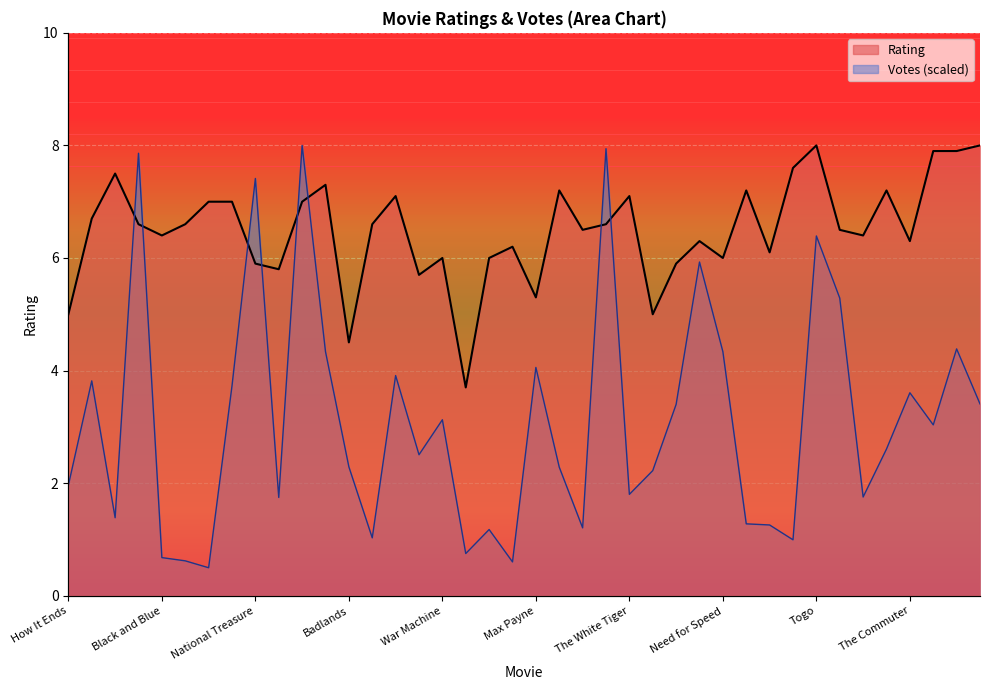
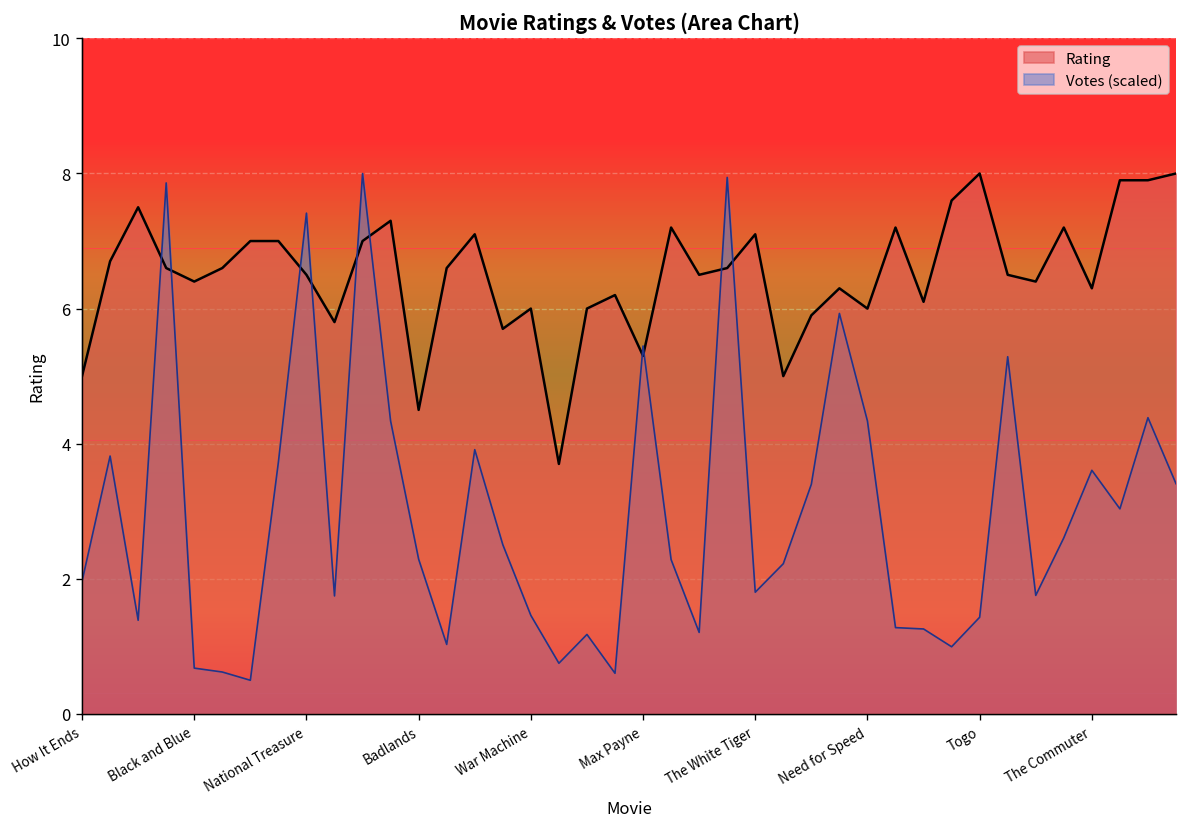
Rating, National Treasure: 5.9 -> 6.5
Votes (scaled), War Machine: 3.1 -> 1.5
Votes (scaled), Max Payne: 4.1 -> 5.4
Votes (scaled), Togo: 6.4 -> 1.4
